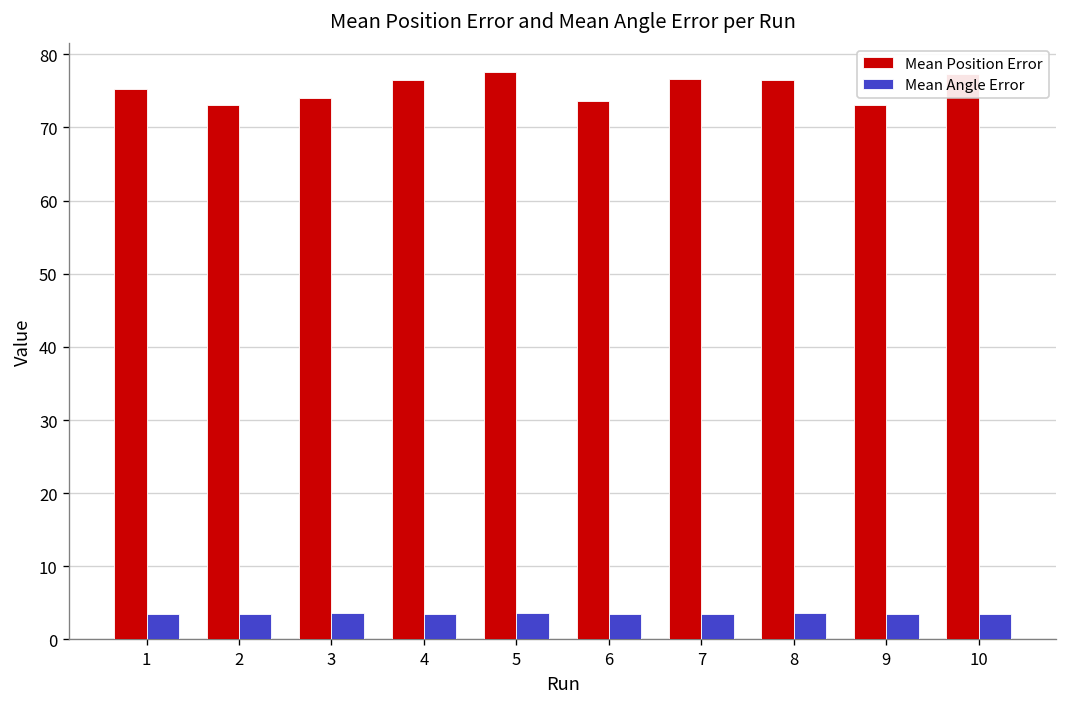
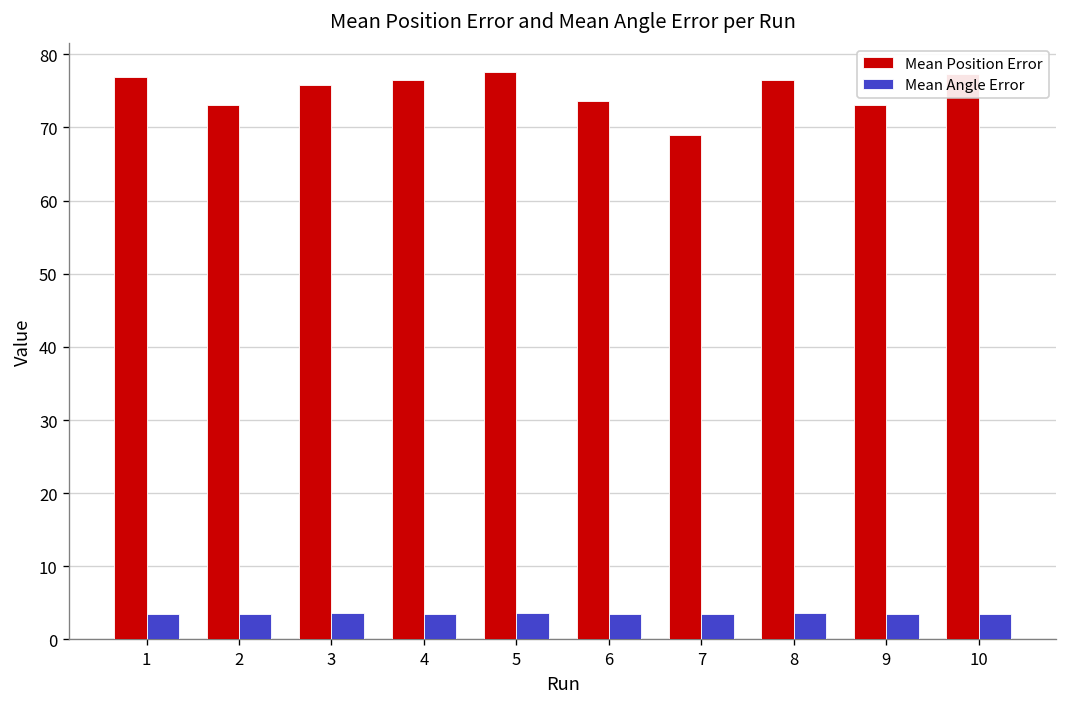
Mean Position Error, 1: 75 -> 77
Mean Position Error, 3: 74 -> 76
Mean Position Error, 7: 77 -> 69
